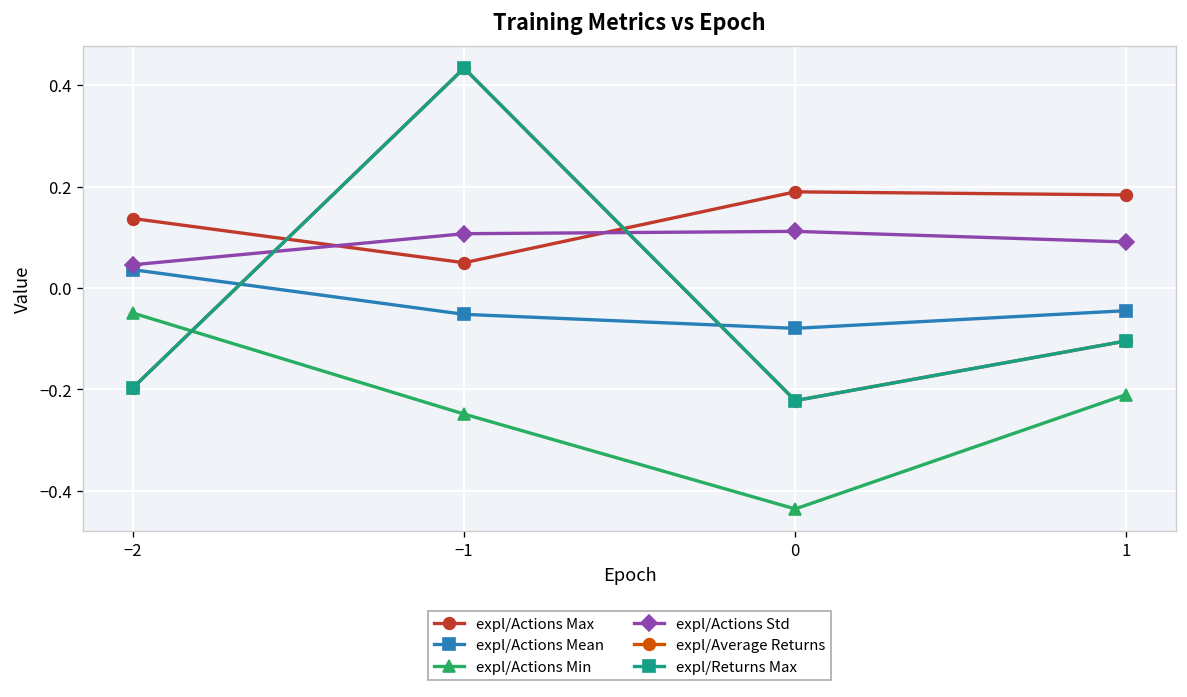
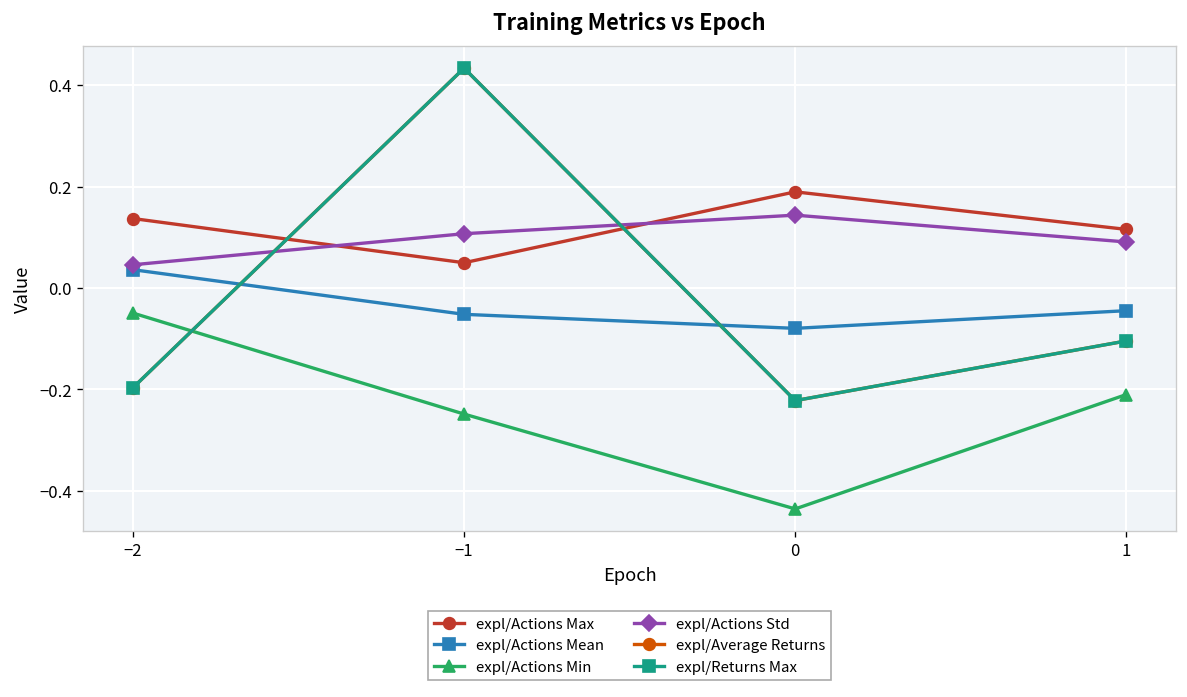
expl/Actions Std, 0: 0.11 -> 0.14
expl/Actions Max, 1: 0.18 -> 0.12
